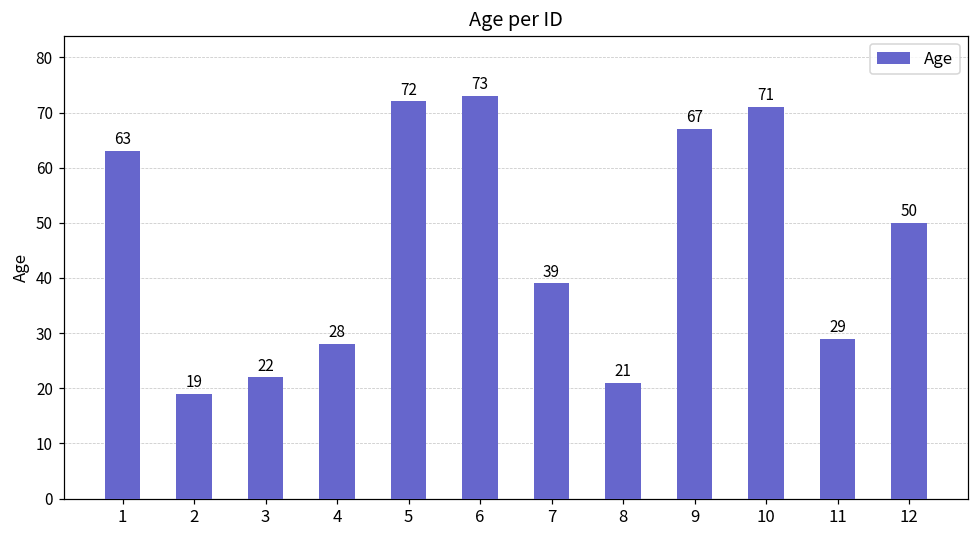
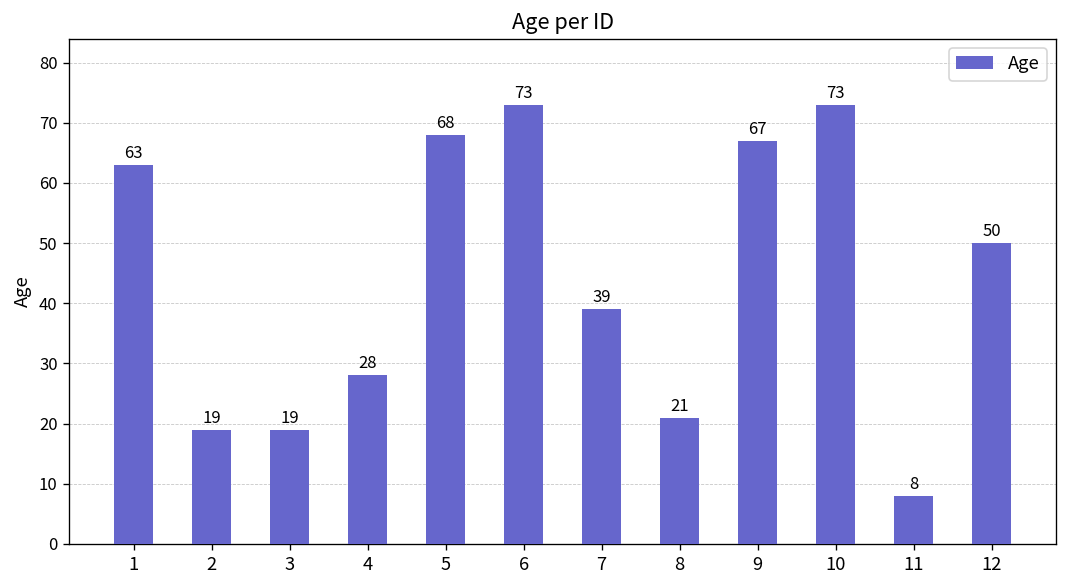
3: 22 -> 19
5: 72 -> 68
10: 71 -> 73
11: 29 -> 8
